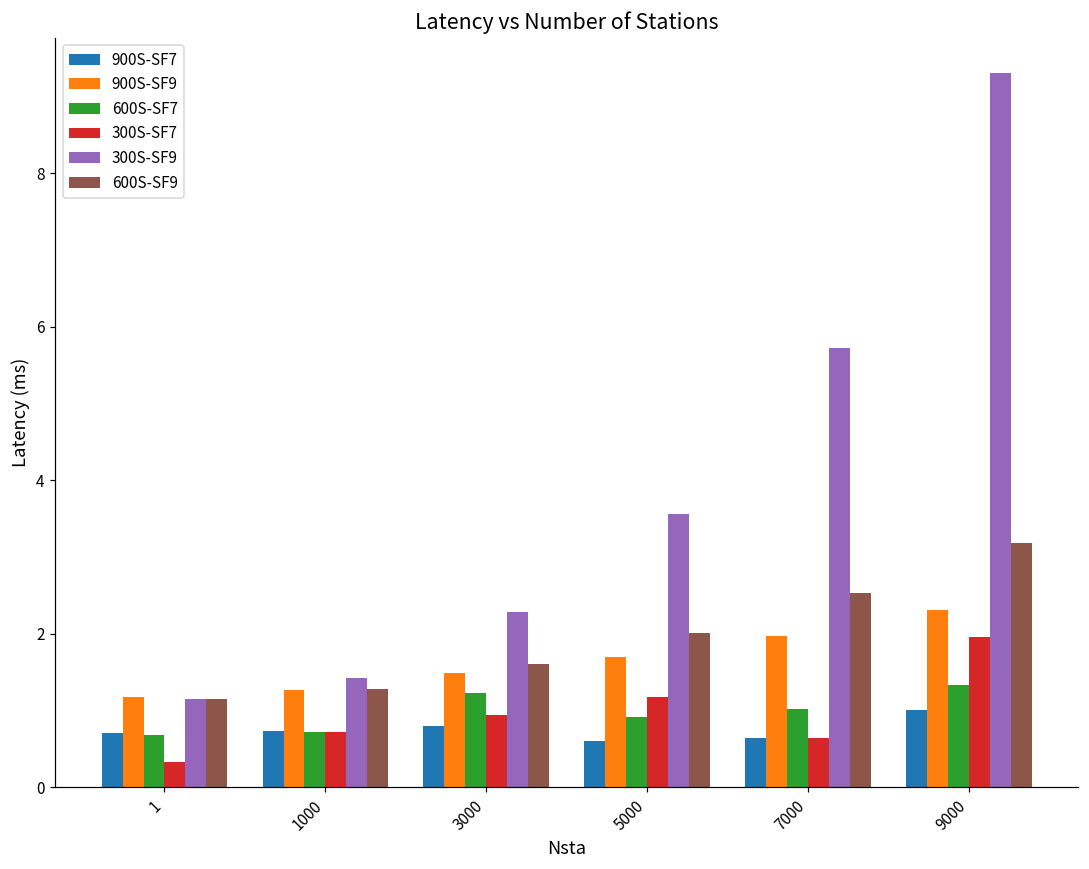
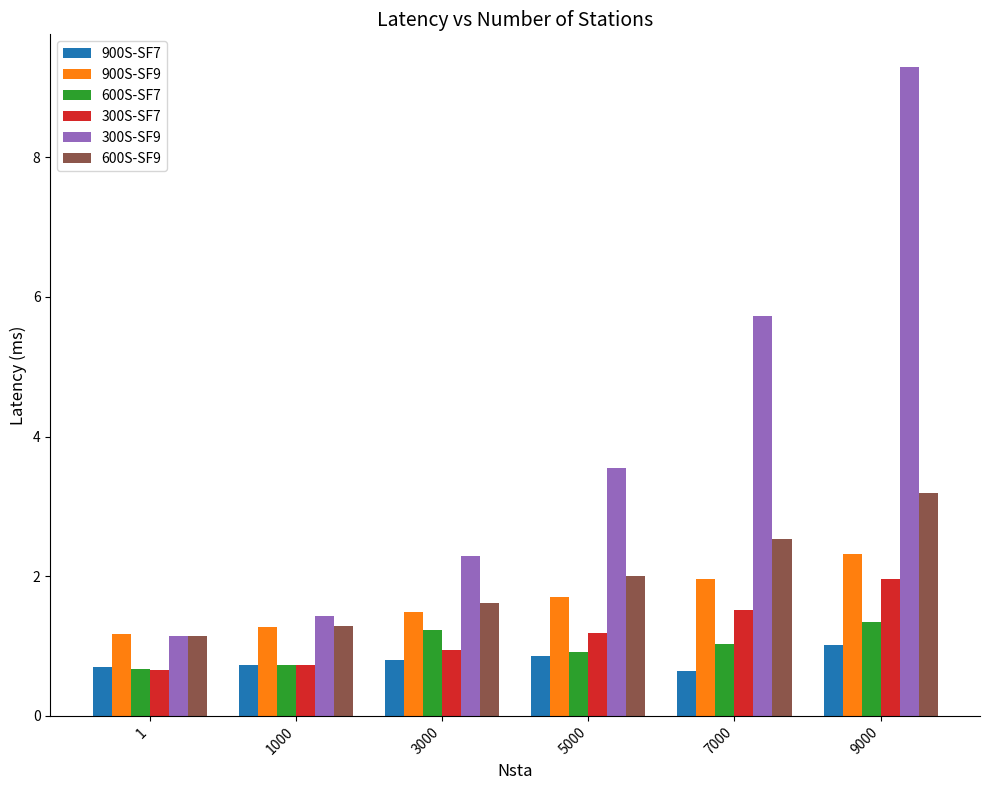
300S-SF7, 1: 0.3 -> 0.7
900S-SF7, 5000: 0.6 -> 0.9
300S-SF7, 7000: 0.6 -> 1.5
